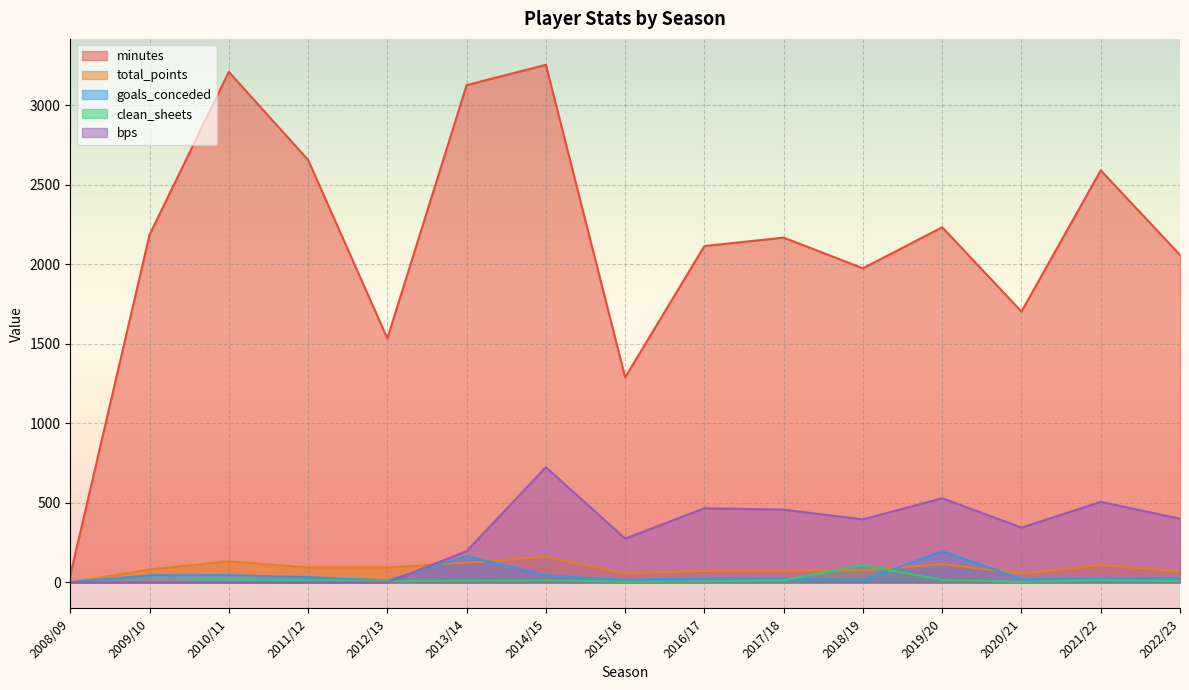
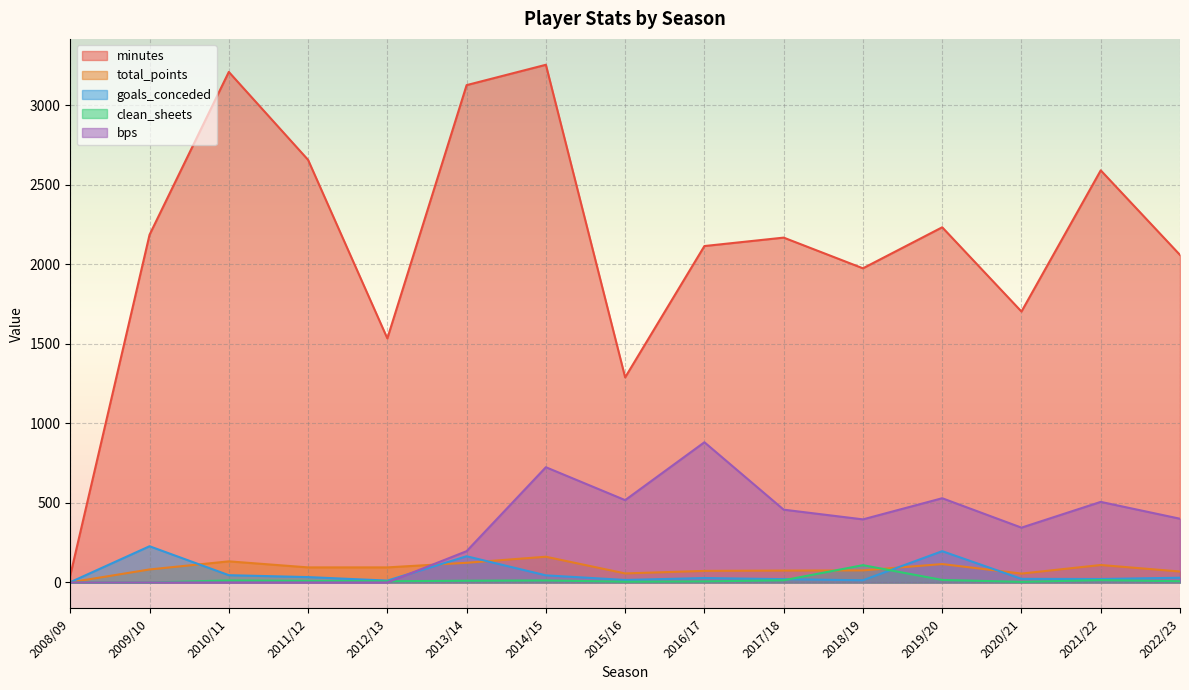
goals_conceded, 2009/10: 50 -> 230
bps, 2015/16: 280 -> 520
bps, 2016/17: 470 -> 880
